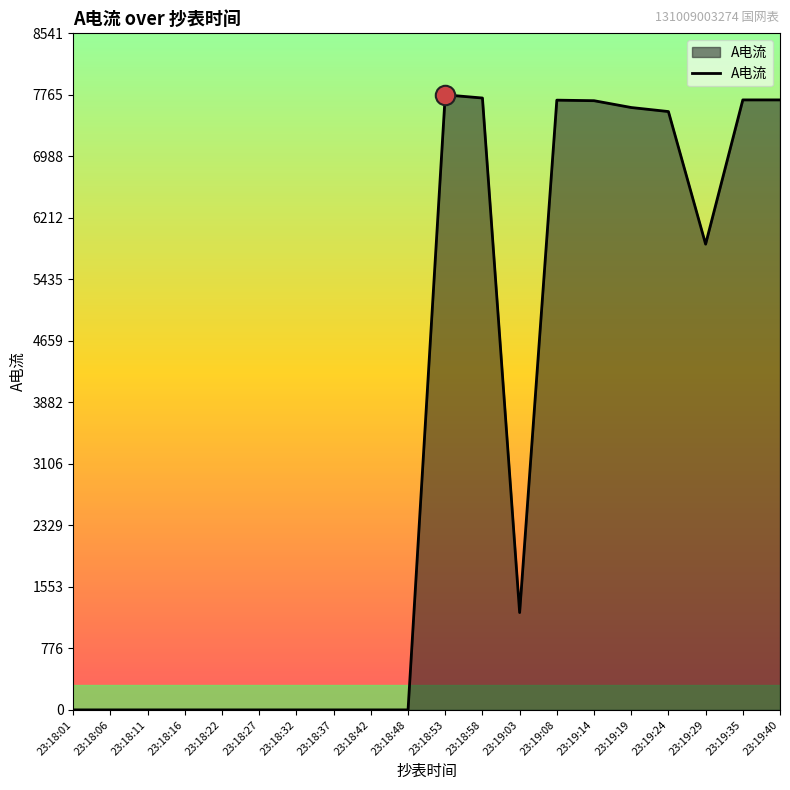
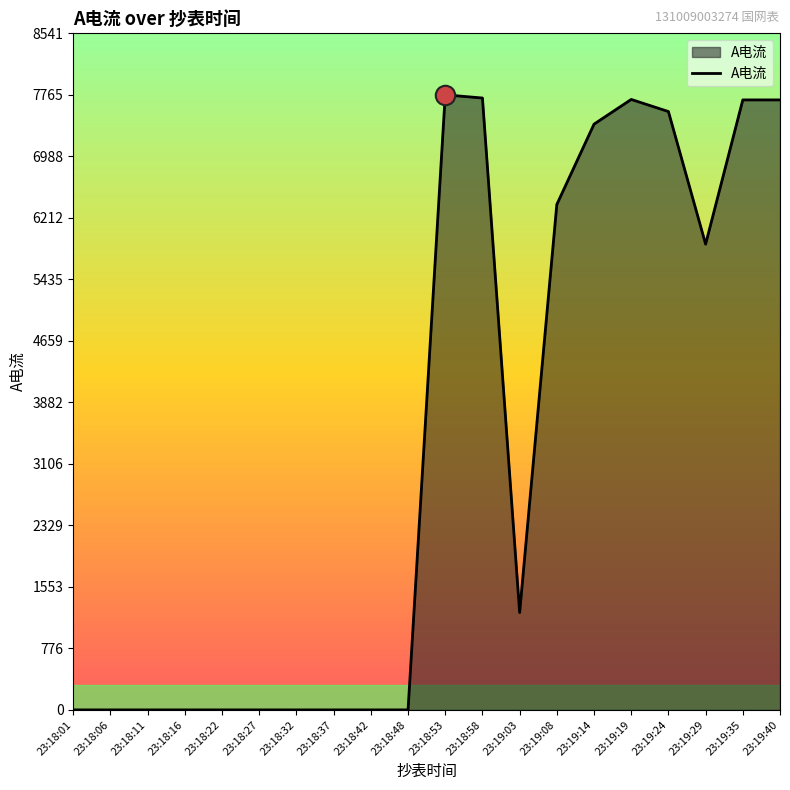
A电流, 23:19:08: 7700 -> 6400
A电流, 23:19:14: 7700 -> 7400
A电流, 23:19:19: 7600 -> 7700
